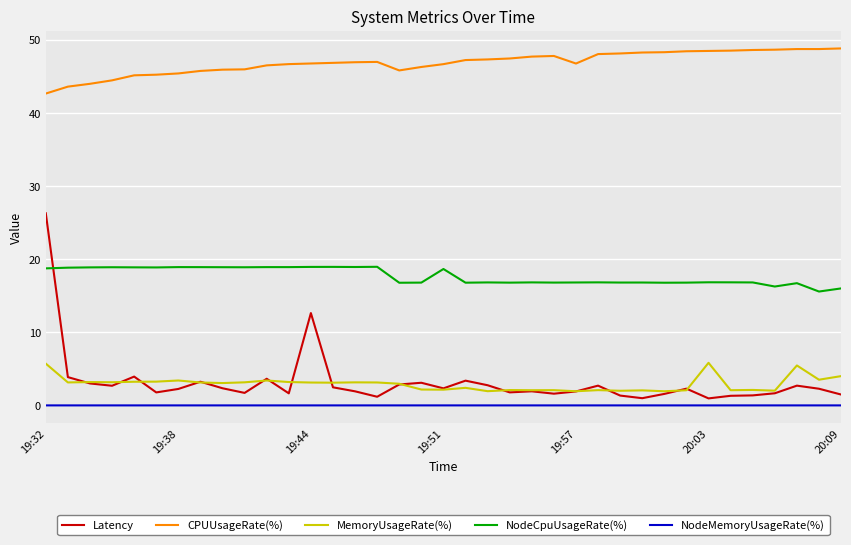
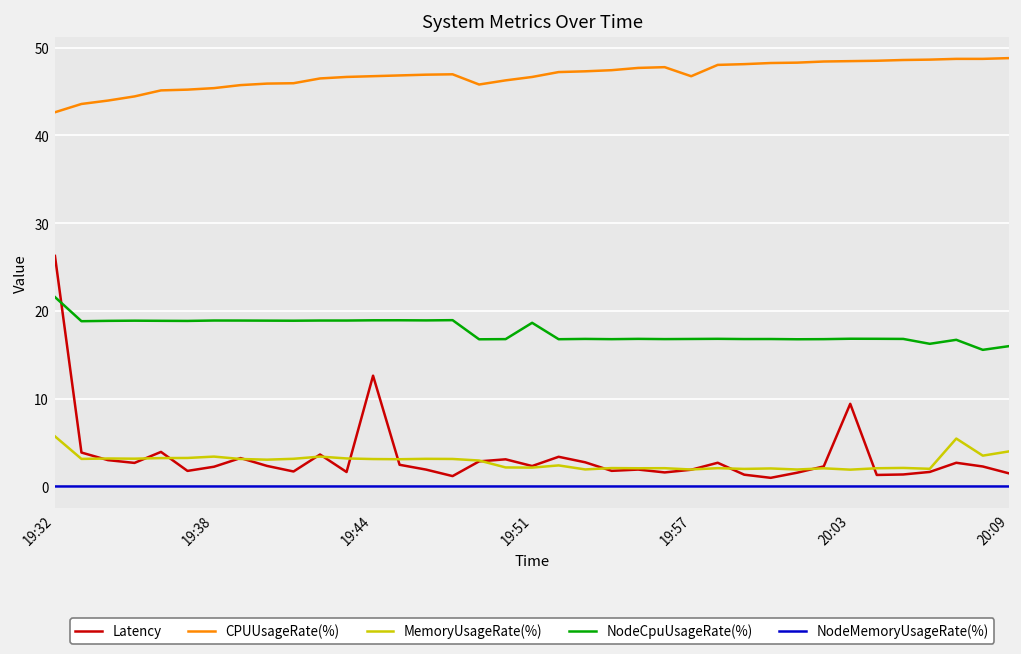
NodeCpuUsageRate(%), 19:32: 19 -> 22
Latency, 20:03: 1 -> 9
MemoryUsageRate(%), 20:03: 6 -> 2
